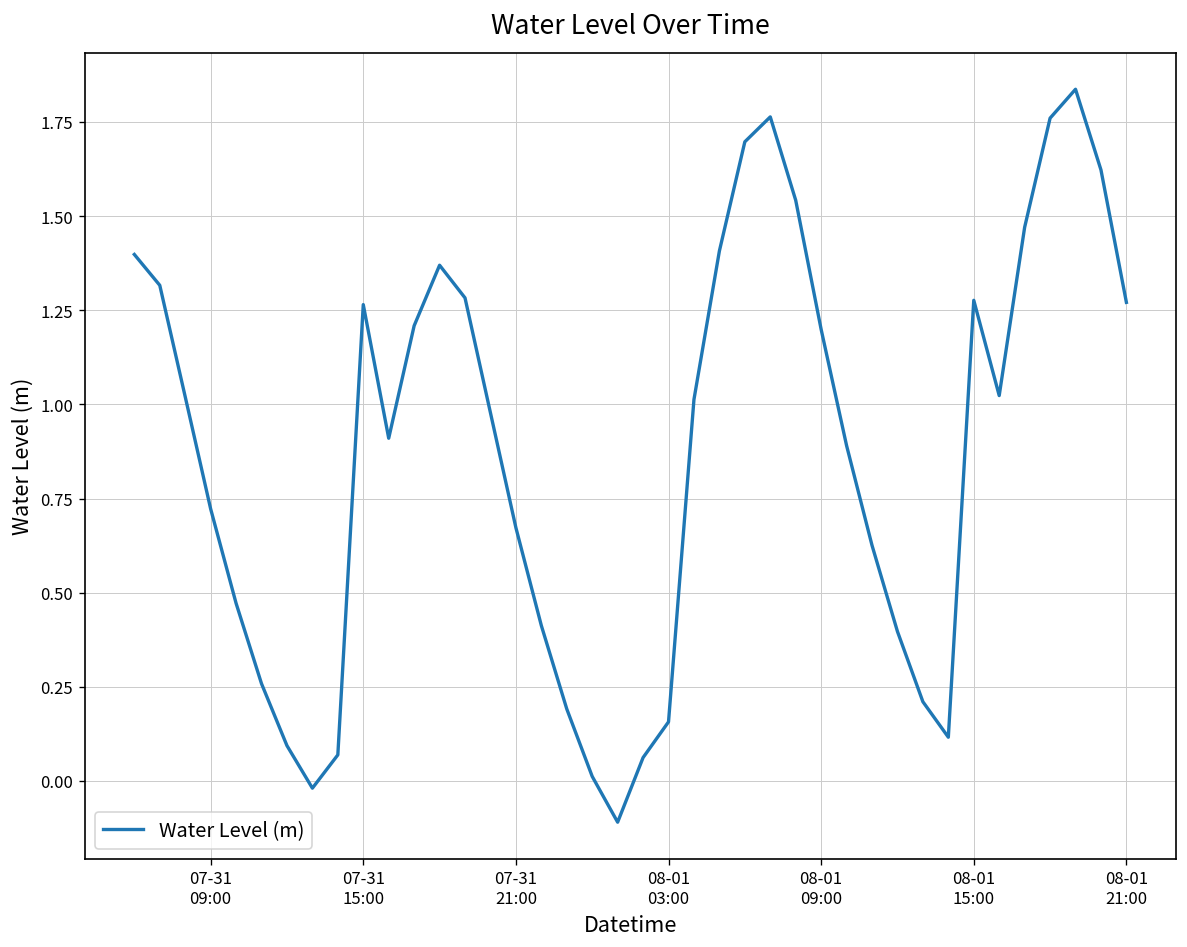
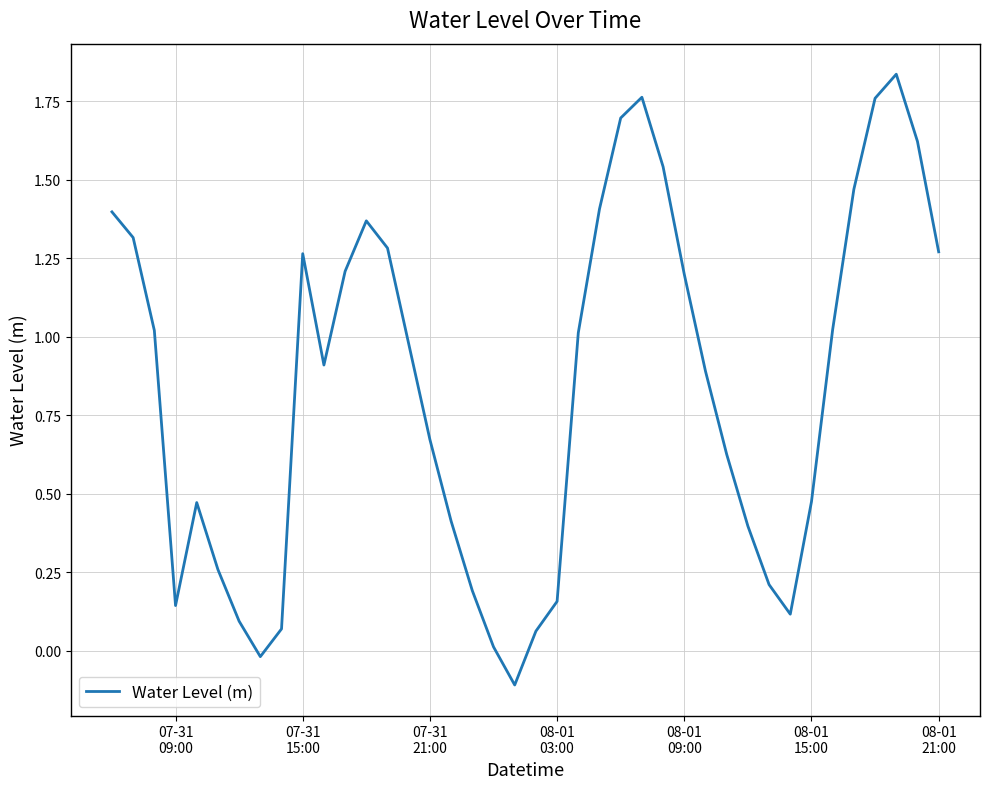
07-31 09:00: 0.72 -> 0.14
08-01 15:00: 1.28 -> 0.47
